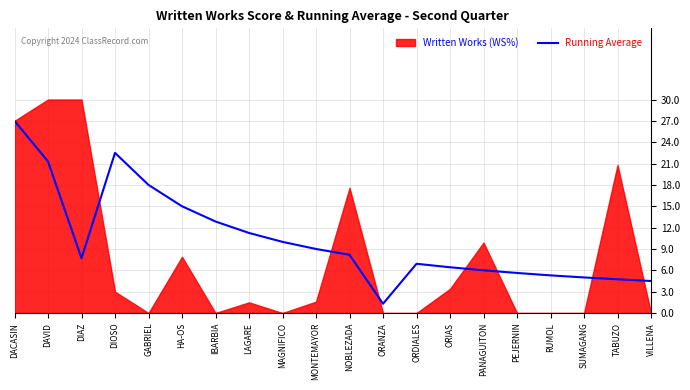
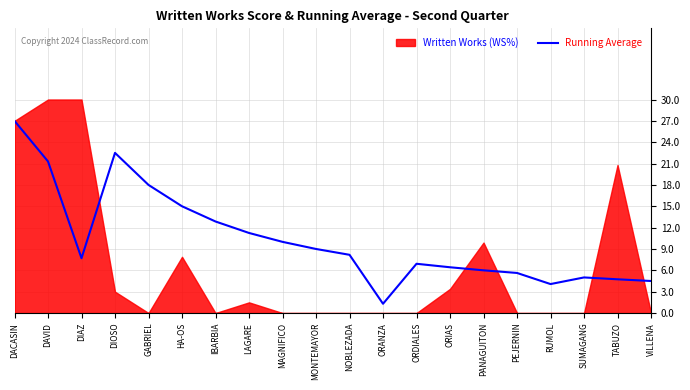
Written Works (WS%), MONTEMAYOR: 2 -> 0
Written Works (WS%), NOBLEZADA: 18 -> 0
Running Average, RUMOL: 5 -> 4
